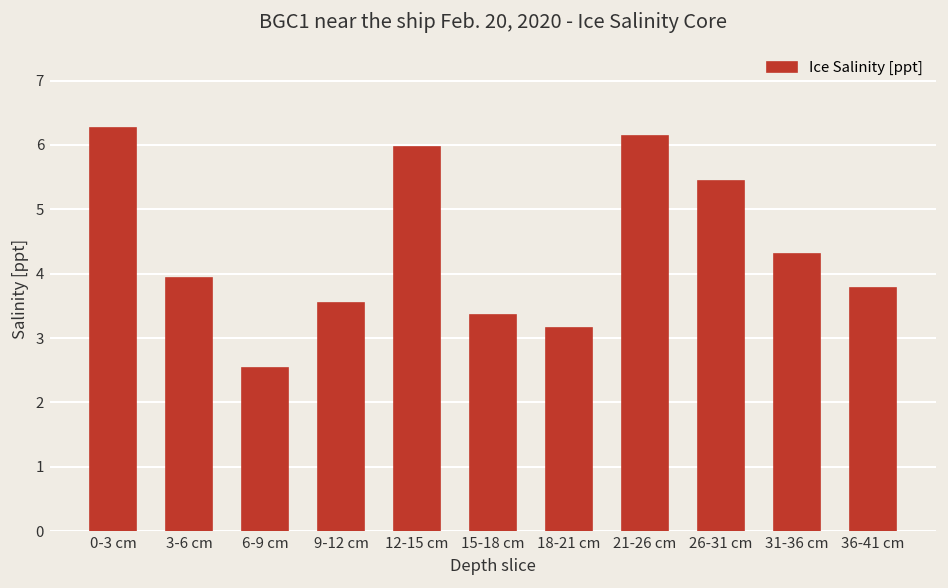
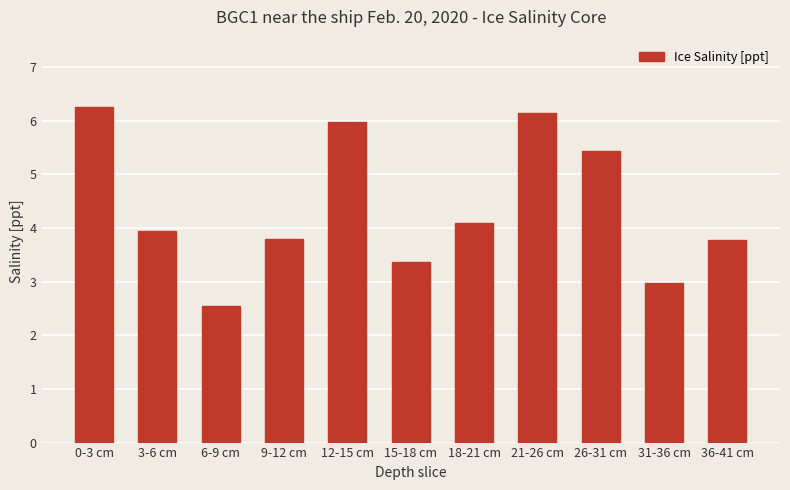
9-12 cm: 3.5 -> 3.8
18-21 cm: 3.2 -> 4.1
31-36 cm: 4.3 -> 3.0
